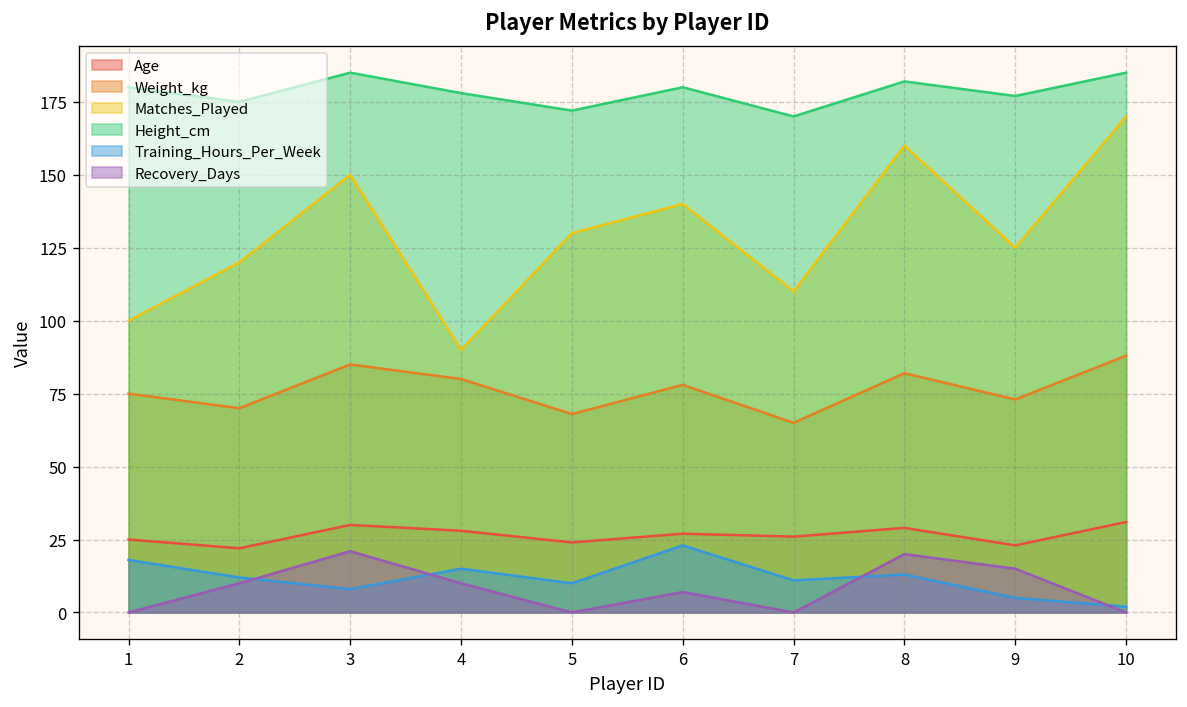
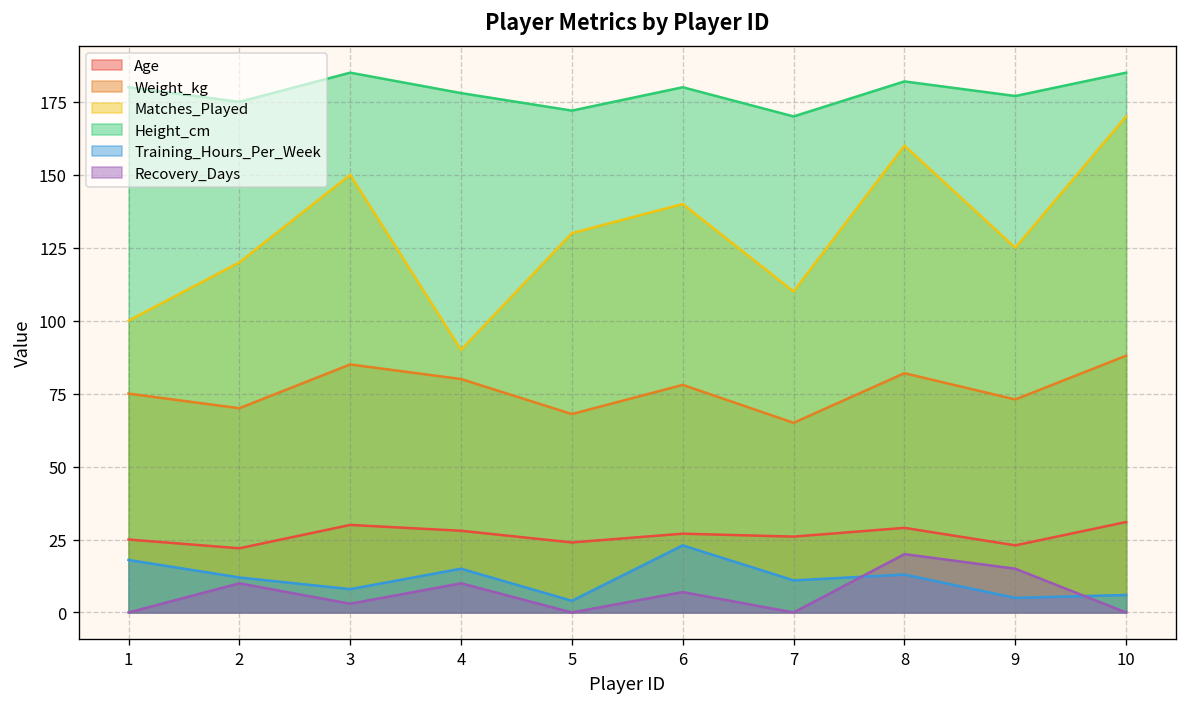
Recovery_Days, 3: 21 -> 3
Training_Hours_Per_Week, 5: 10 -> 4
Training_Hours_Per_Week, 10: 2 -> 6
